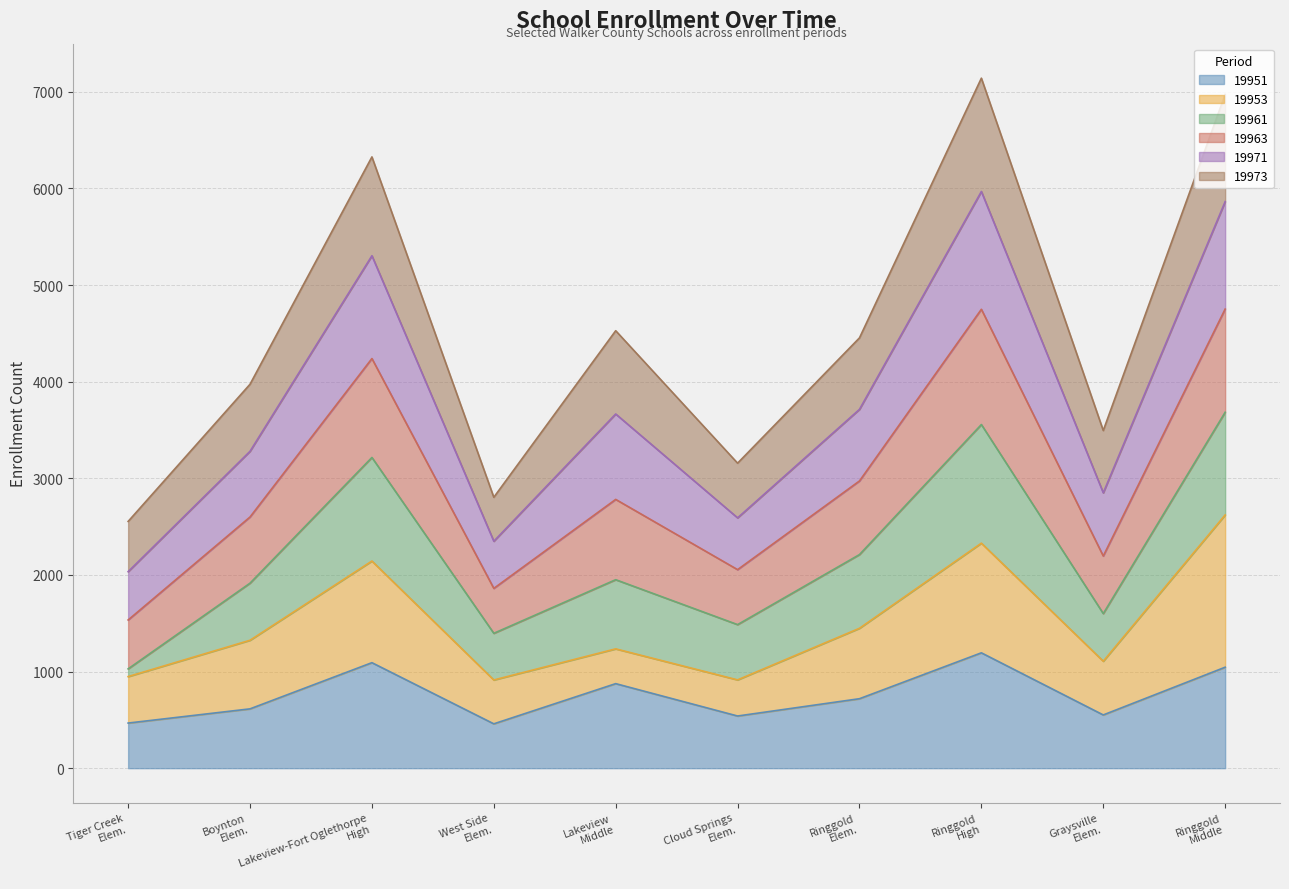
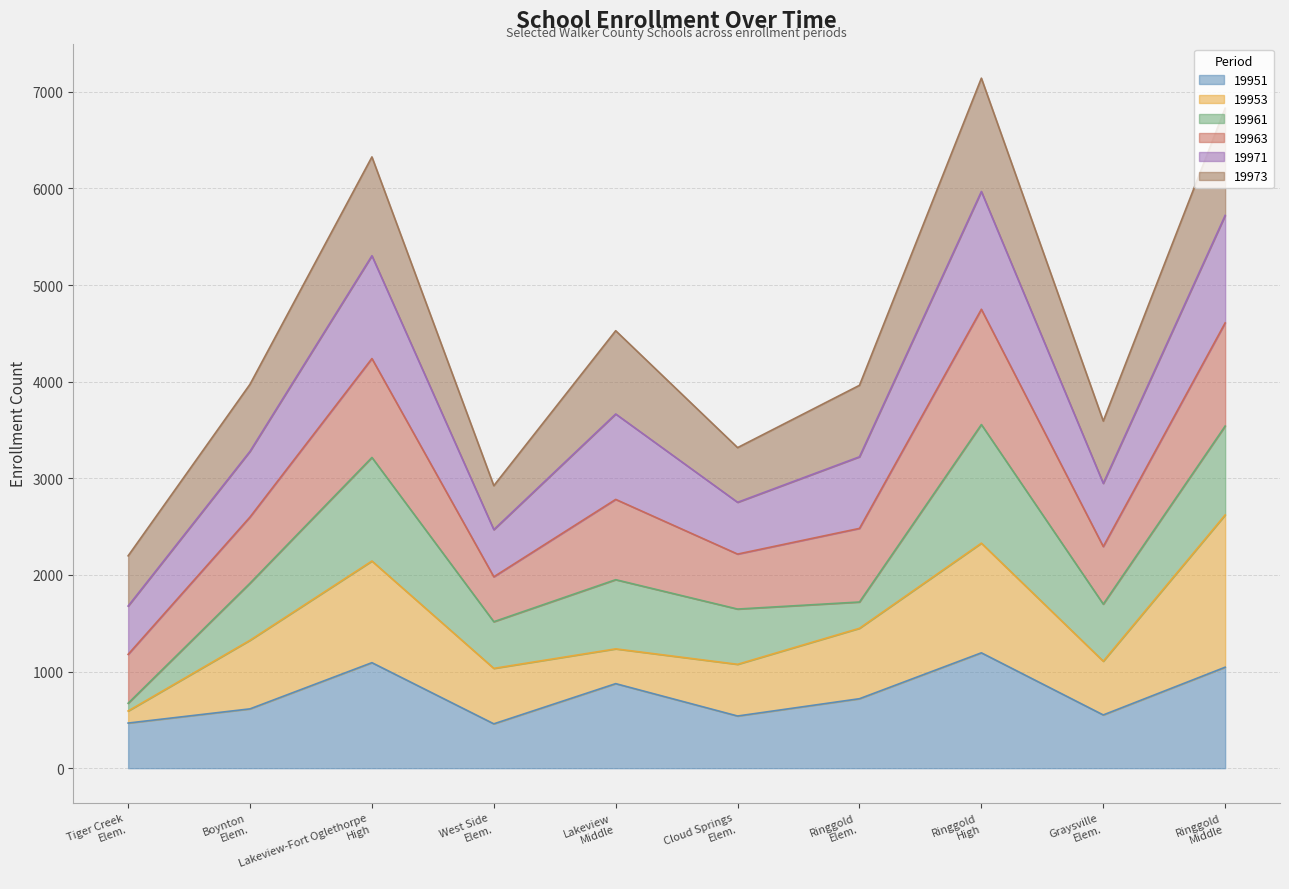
19953, Tiger Creek Elem.: 500 -> 100
19953, West Side Elem.: 500 -> 600
19953, Cloud Springs Elem.: 400 -> 500
19961, Ringgold Elem.: 800 -> 300
19961, Graysville Elem.: 500 -> 600
19961, Ringgold Middle: 1100 -> 900
